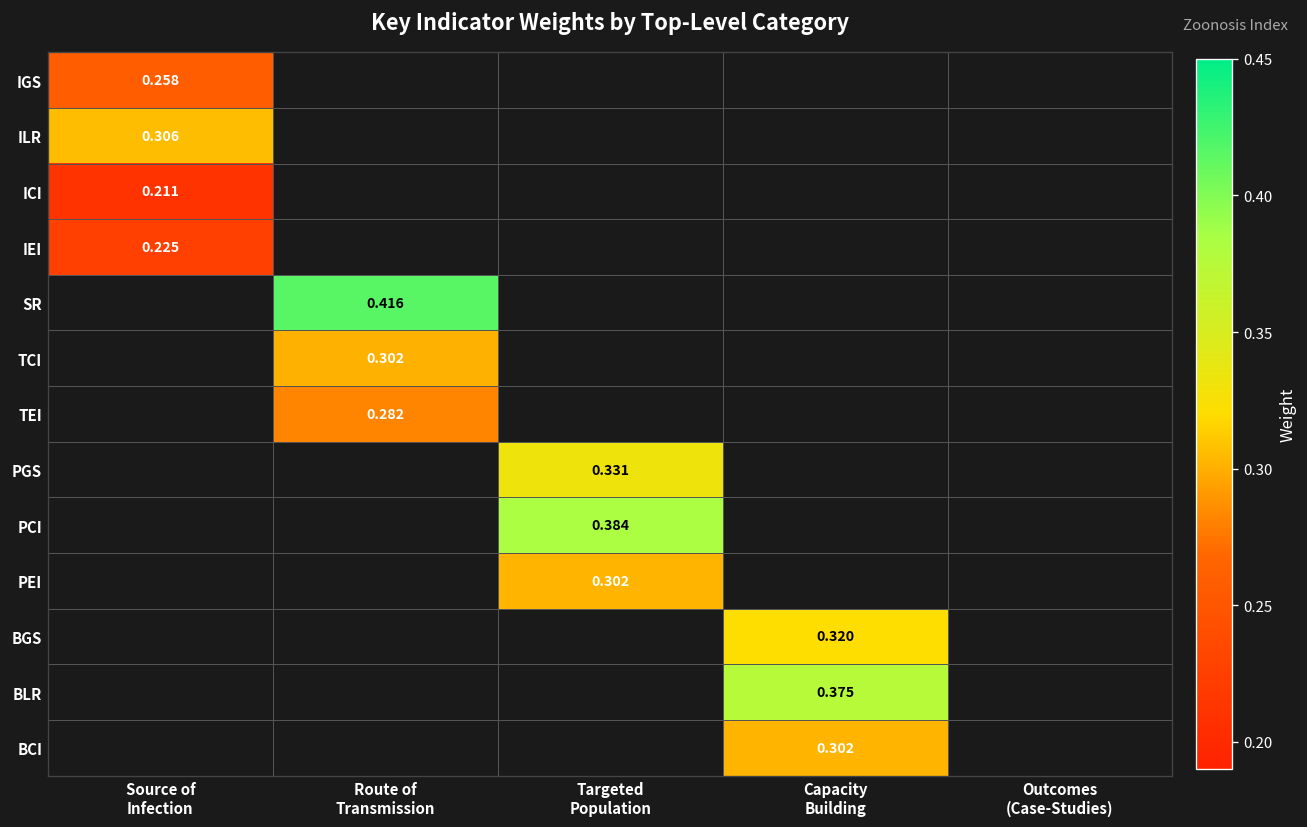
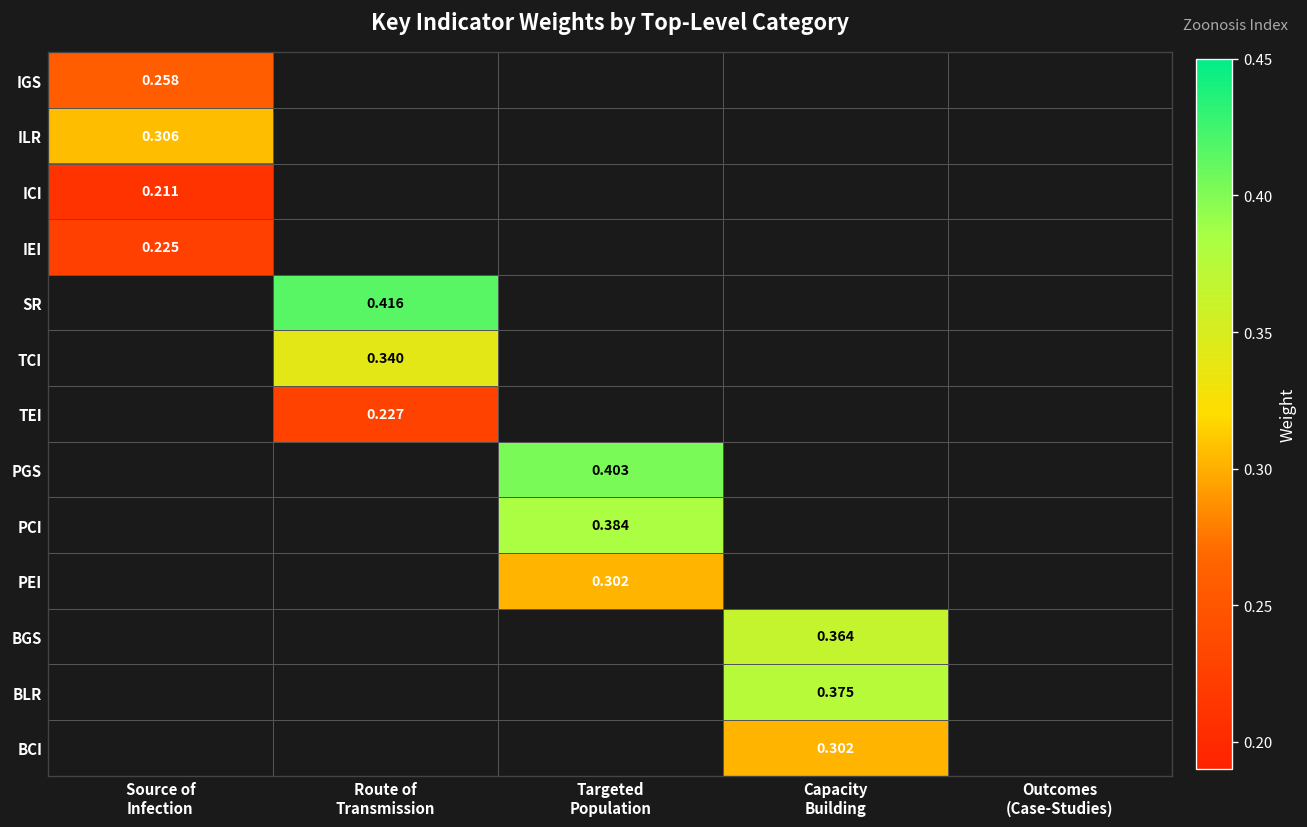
TCI, Route of Transmission: 0.302 -> 0.340
TEI, Route of Transmission: 0.282 -> 0.227
PGS, Targeted Population: 0.331 -> 0.403
BGS, Capacity Building: 0.320 -> 0.364
